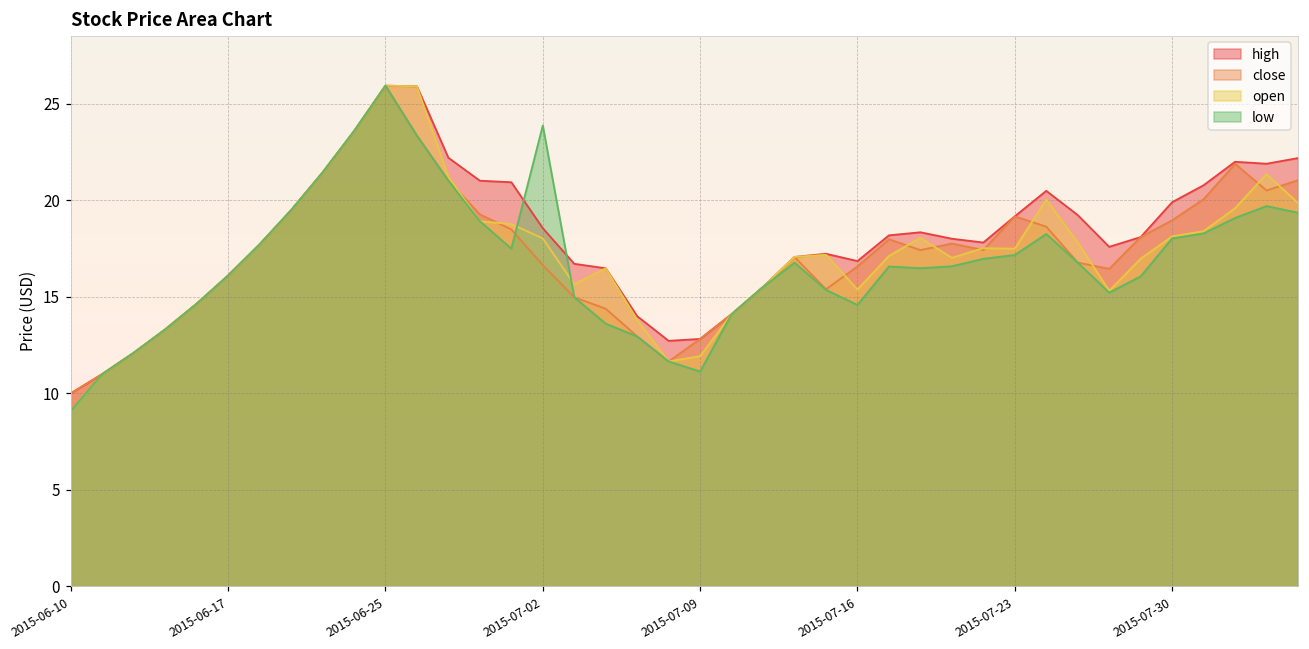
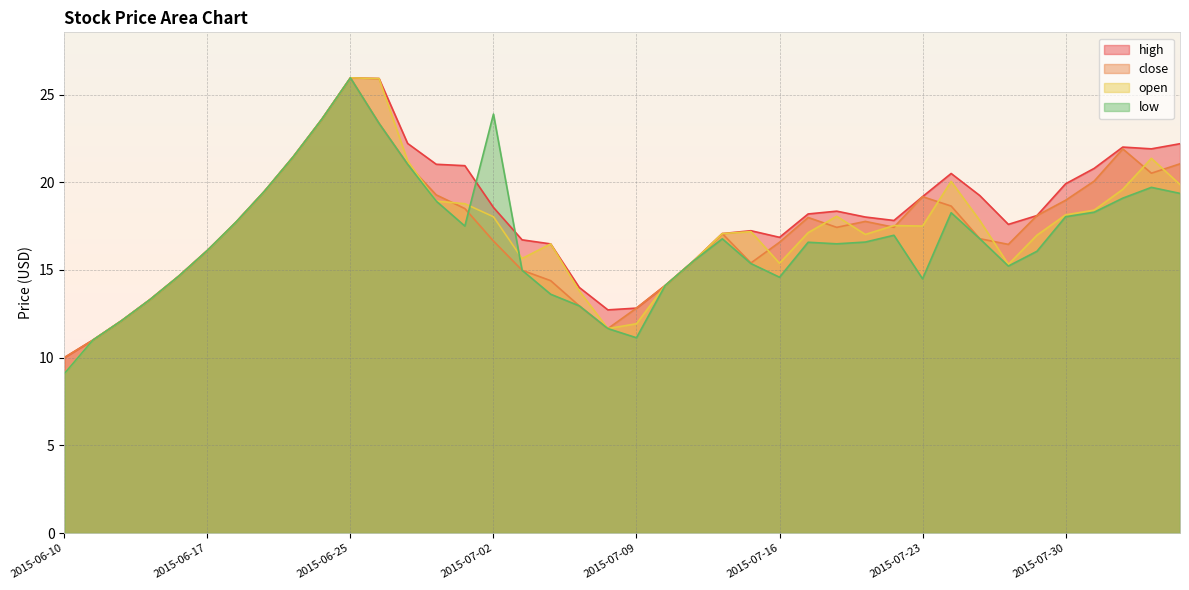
low, 2015-07-23: 17.2 -> 14.5
